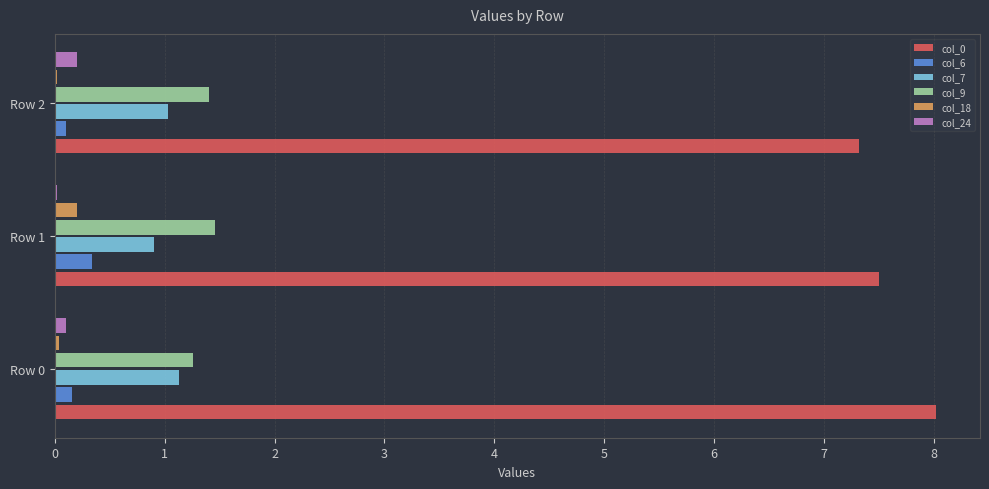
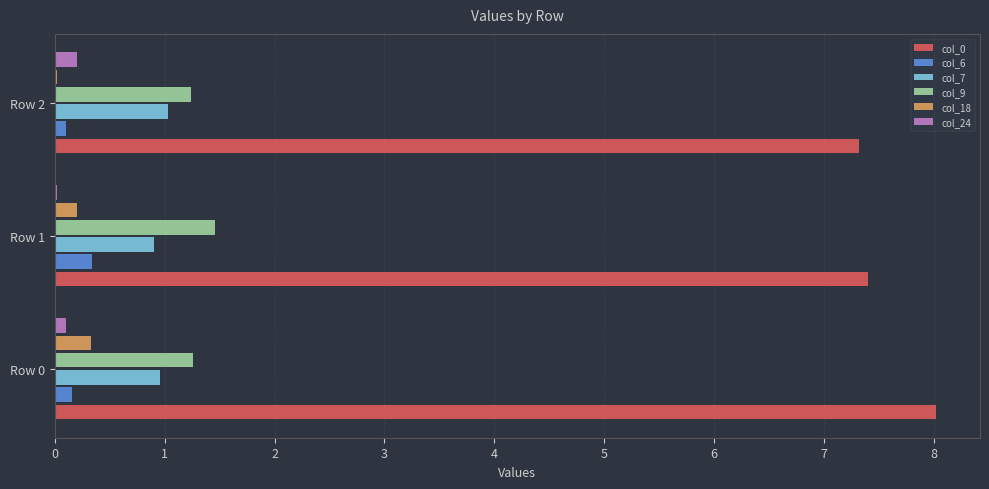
col_9, Row 2: 1.40 -> 1.24
col_0, Row 1: 7.51 -> 7.40
col_18, Row 0: 0.04 -> 0.33
col_7, Row 0: 1.13 -> 0.96
